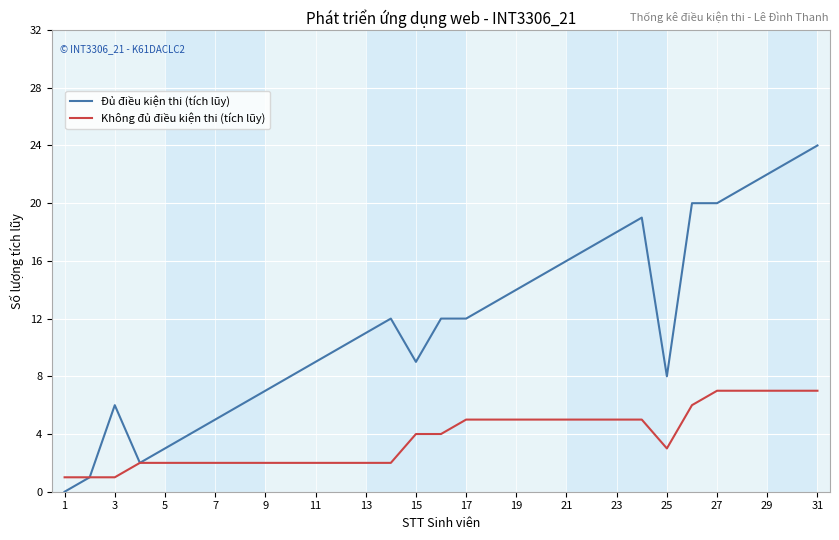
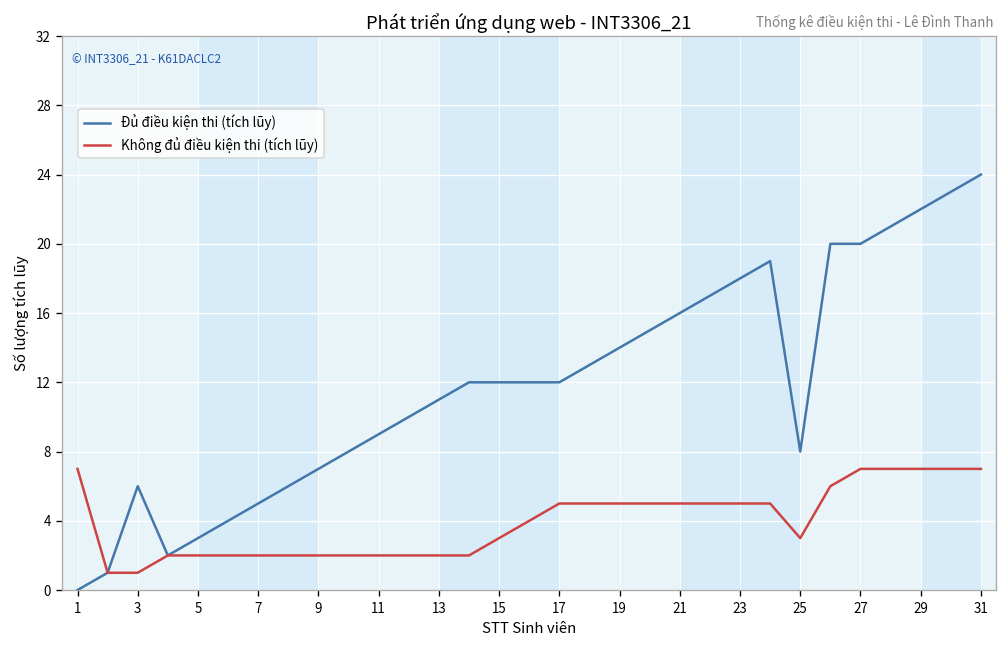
Không đủ điều kiện thi (tích lũy), 1: 1 -> 7
Đủ điều kiện thi (tích lũy), 15: 9 -> 12
Không đủ điều kiện thi (tích lũy), 15: 4 -> 3
